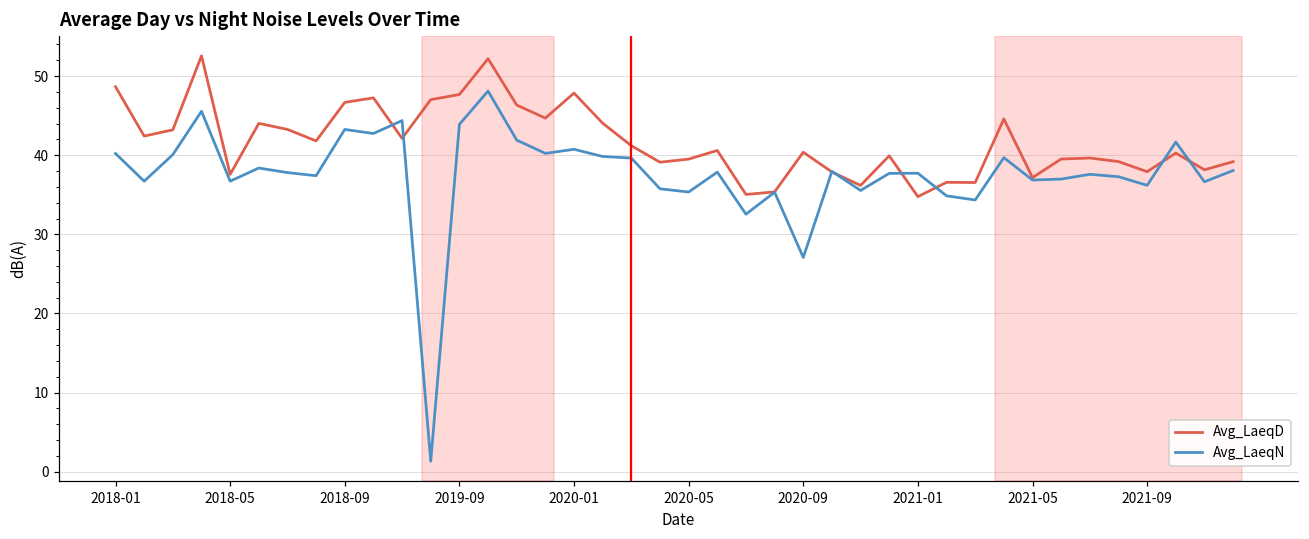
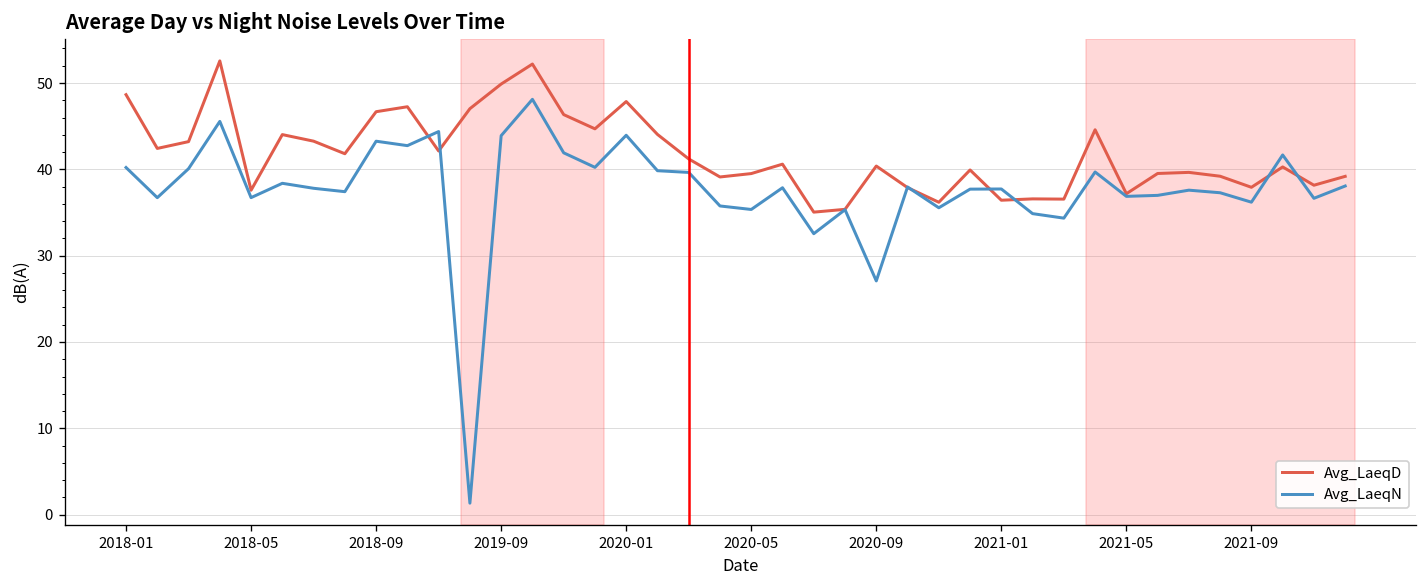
Avg_LaeqD, 2019-09: 48 -> 50
Avg_LaeqN, 2020-01: 41 -> 44
Avg_LaeqD, 2021-01: 35 -> 36
